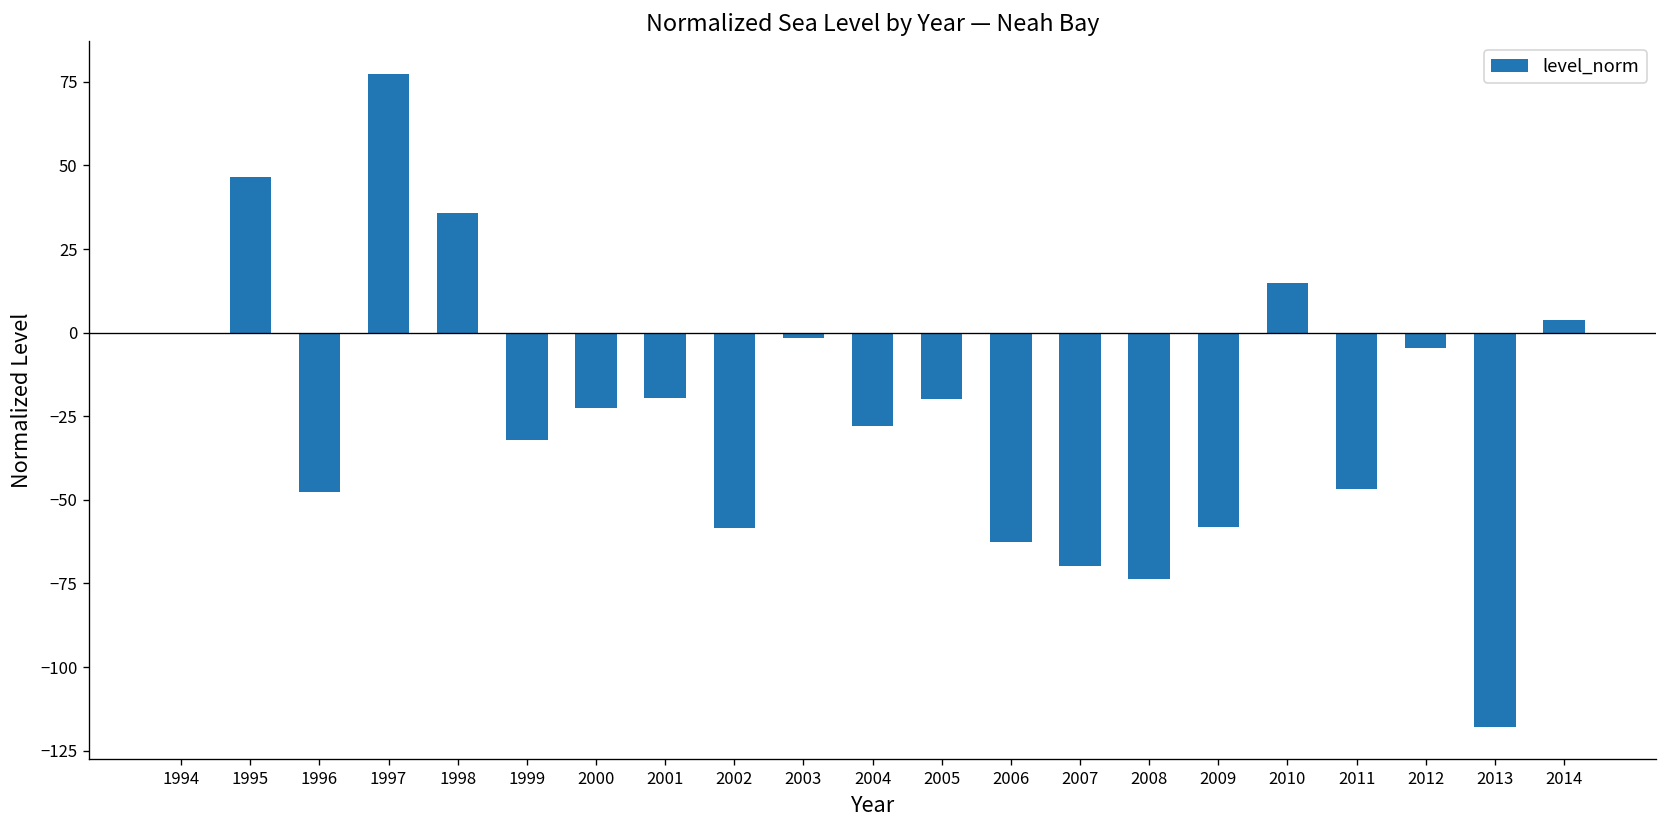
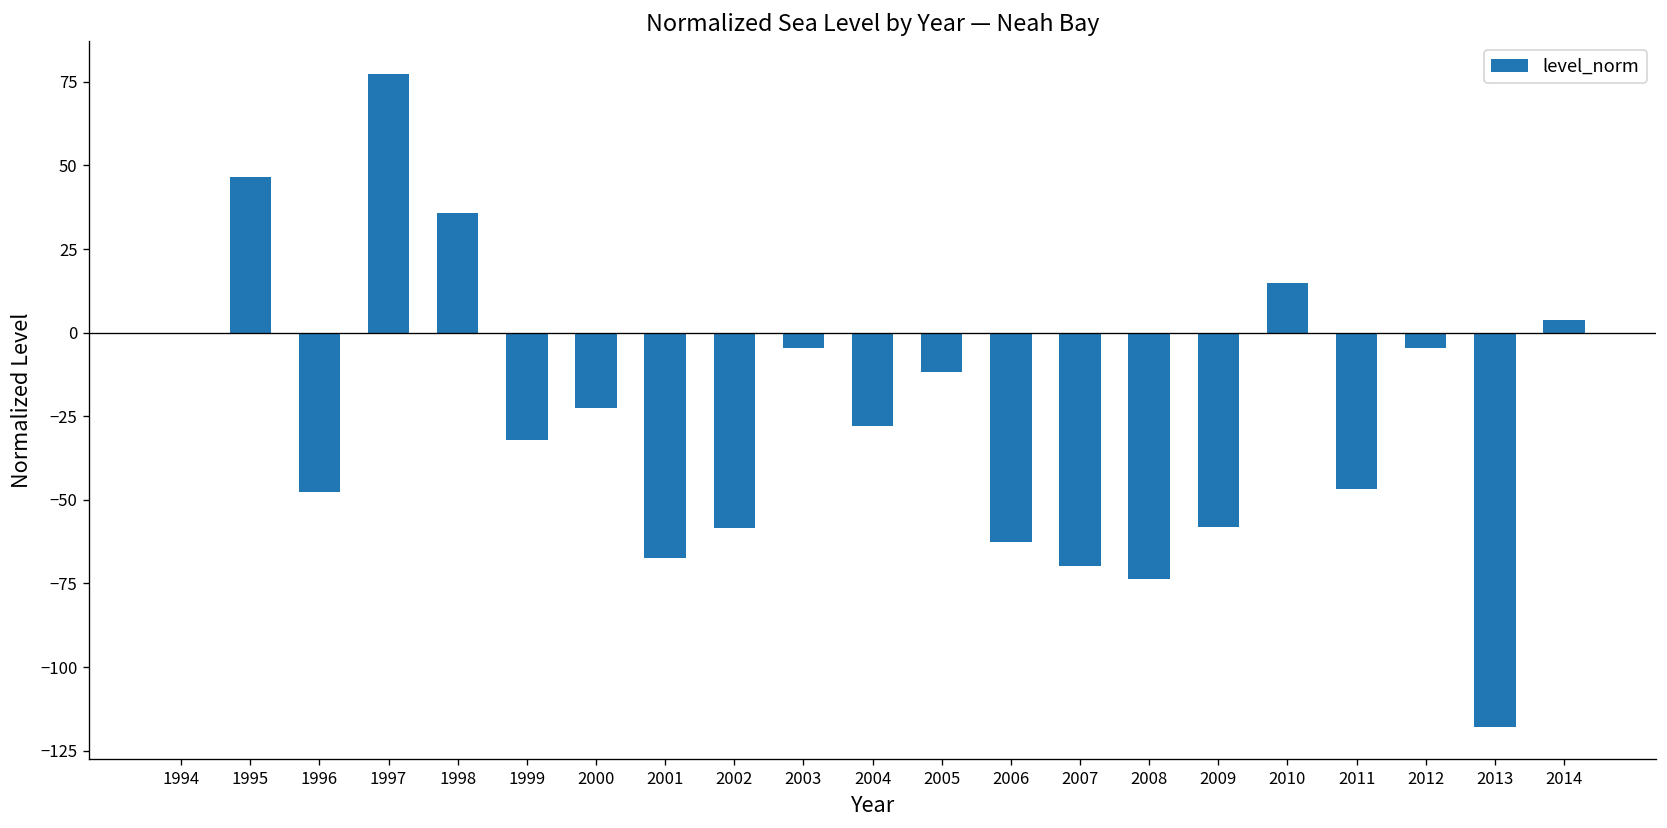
2001: -20 -> -67
2003: -2 -> -5
2005: -20 -> -12
